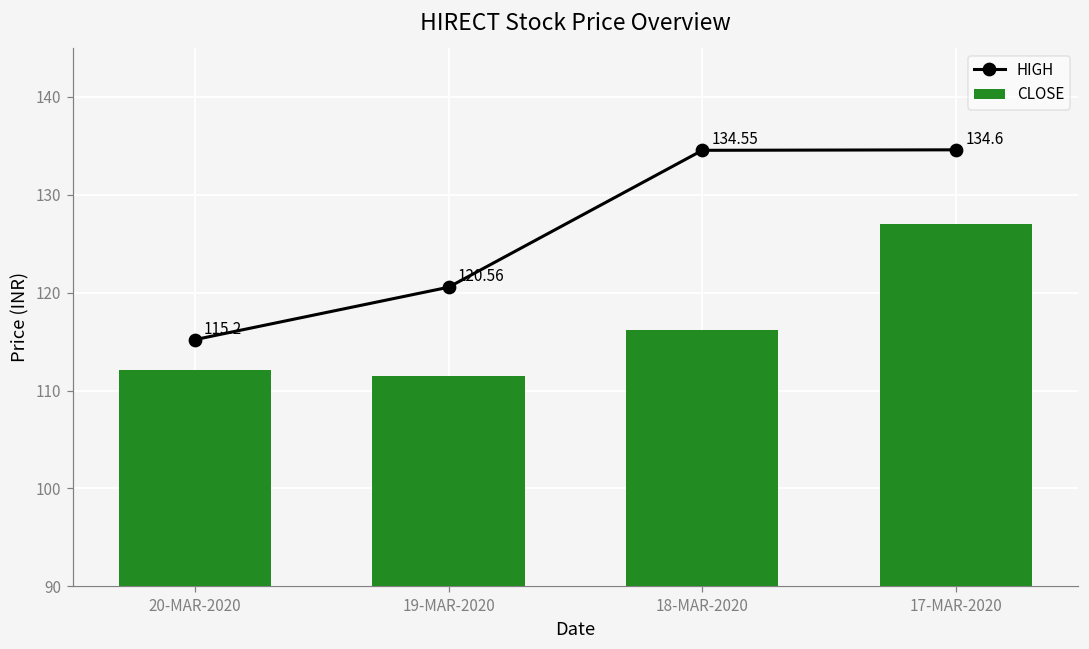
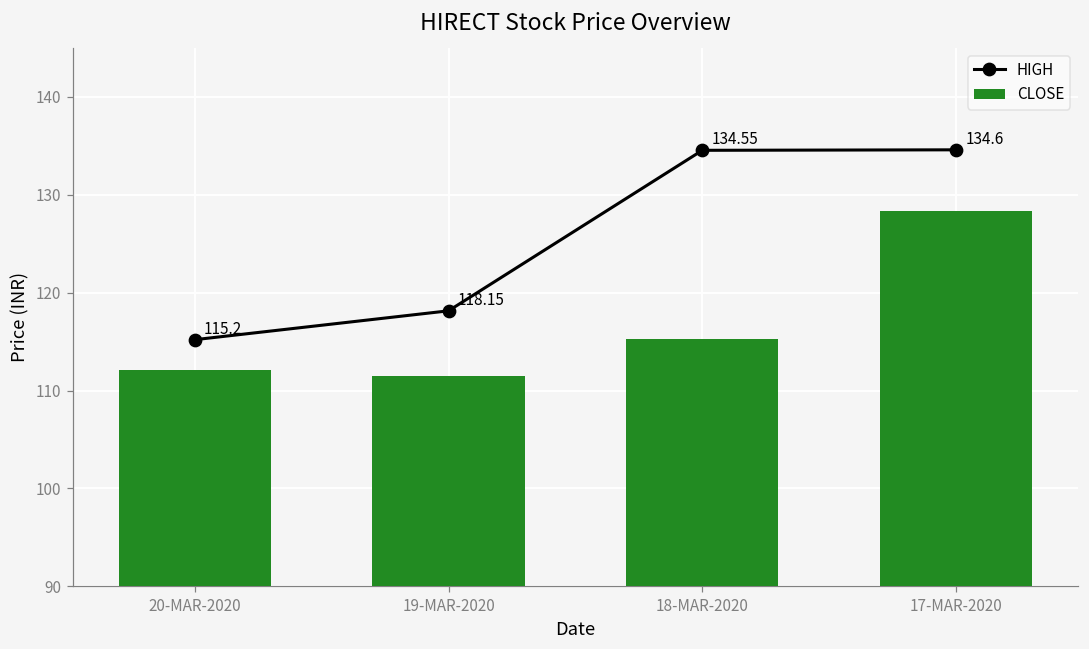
HIGH, 19-MAR-2020: 120.56 -> 118.15
CLOSE, 18-MAR-2020: 116 -> 115
CLOSE, 17-MAR-2020: 127 -> 128
